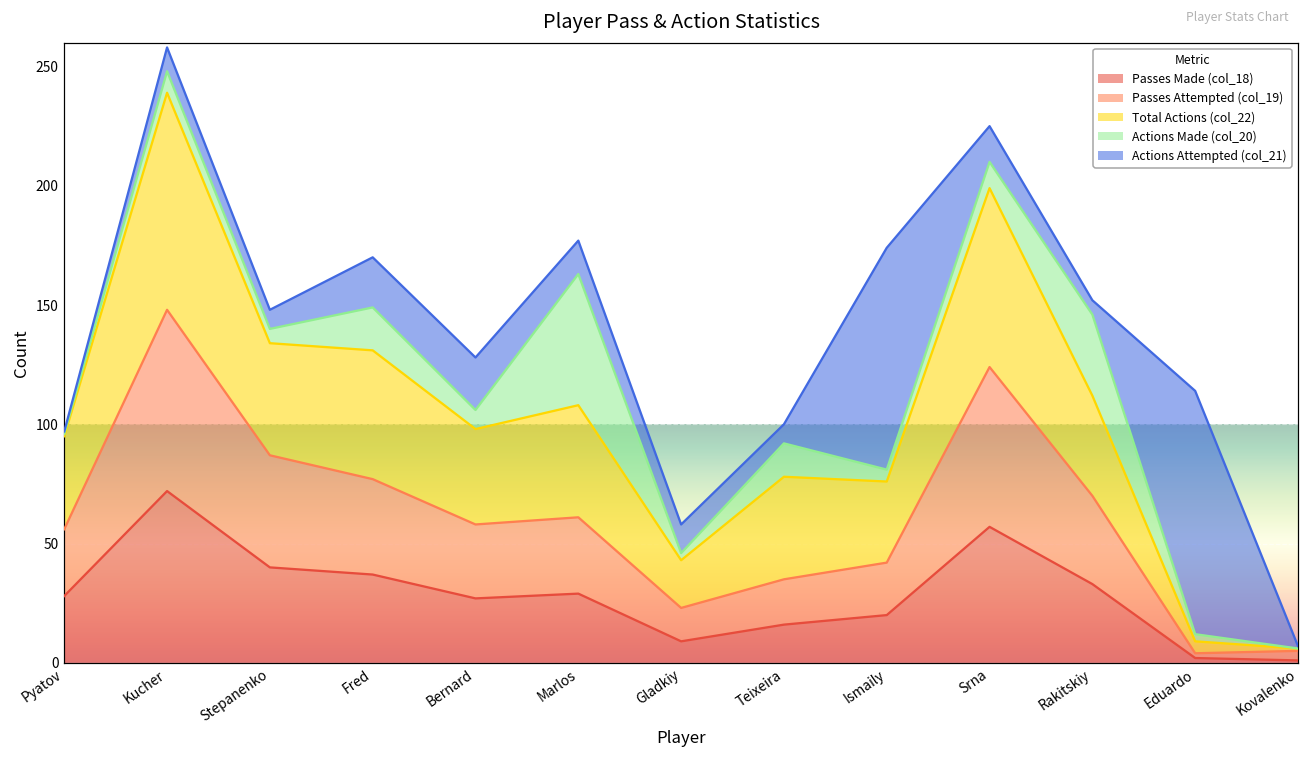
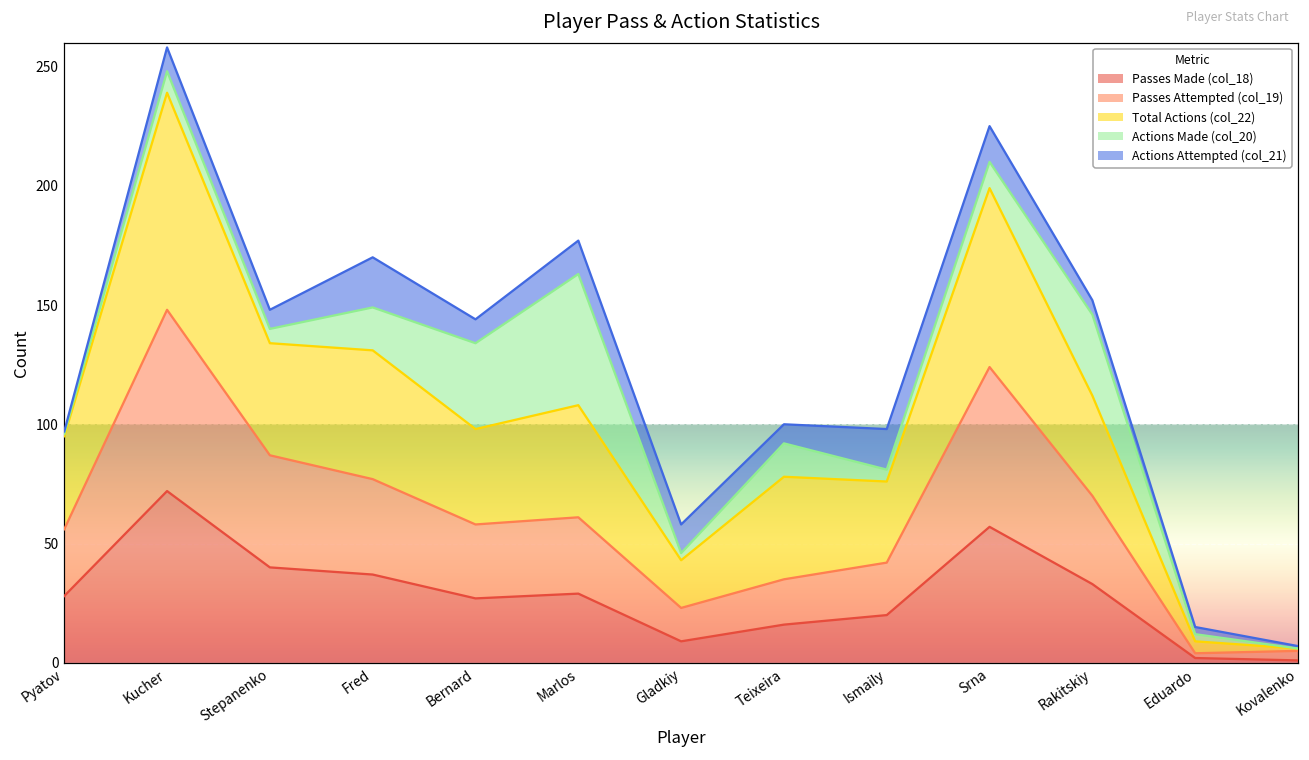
Actions Made (col_20), Bernard: 8 -> 36
Actions Attempted (col_21), Bernard: 22 -> 10
Actions Attempted (col_21), Ismaily: 93 -> 17
Actions Attempted (col_21), Eduardo: 102 -> 3
